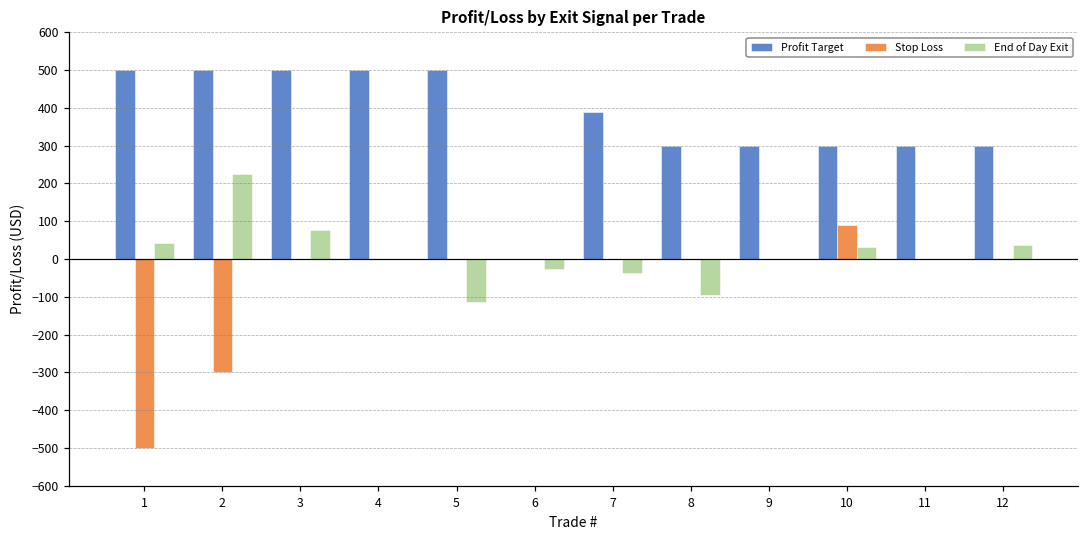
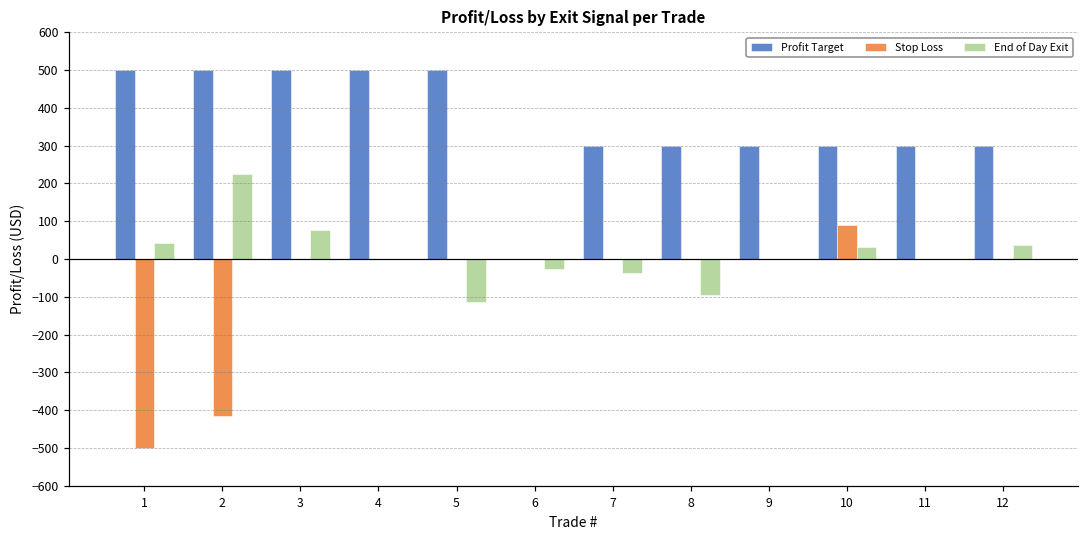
Stop Loss, 2: -300 -> -420
Profit Target, 7: 390 -> 300
